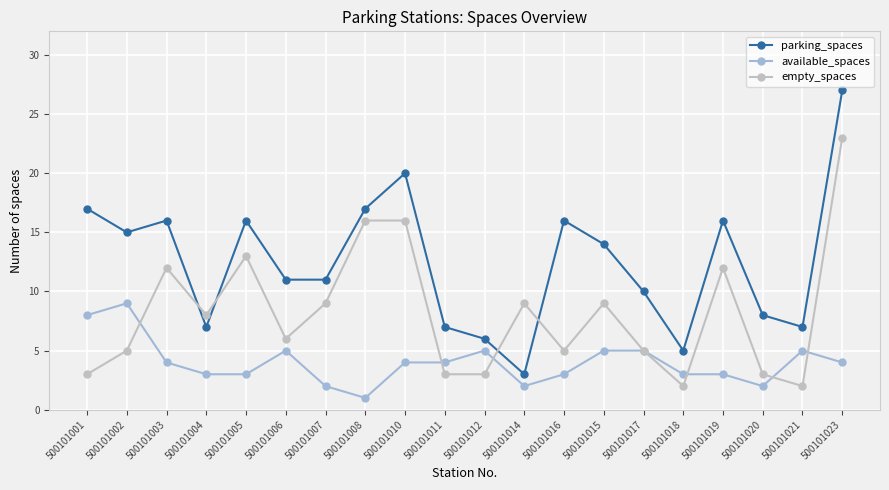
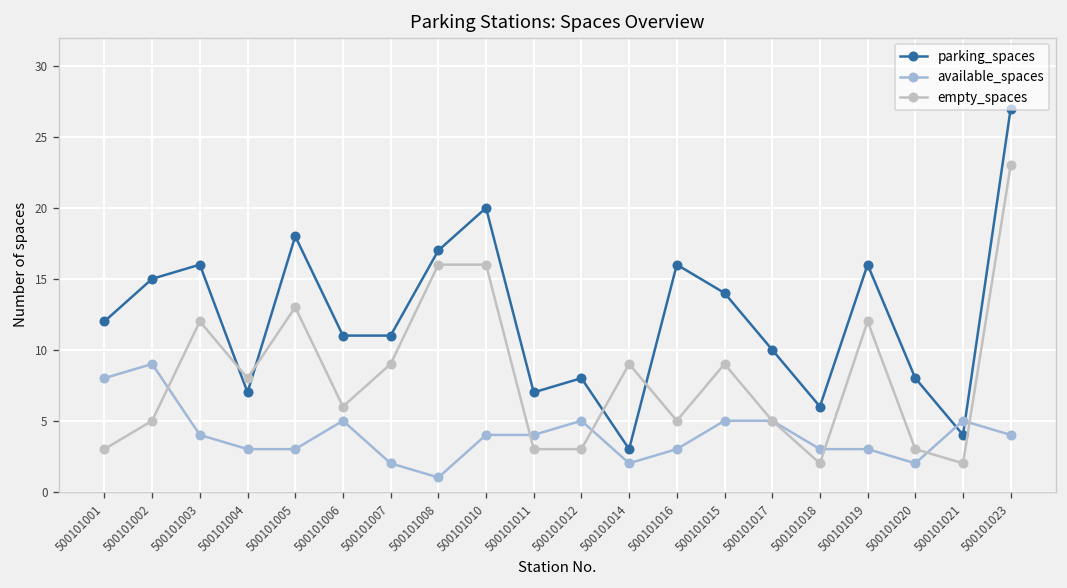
parking_spaces, 500101001: 17 -> 12
parking_spaces, 500101005: 16 -> 18
parking_spaces, 500101012: 6 -> 8
parking_spaces, 500101018: 5 -> 6
parking_spaces, 500101021: 7 -> 4
